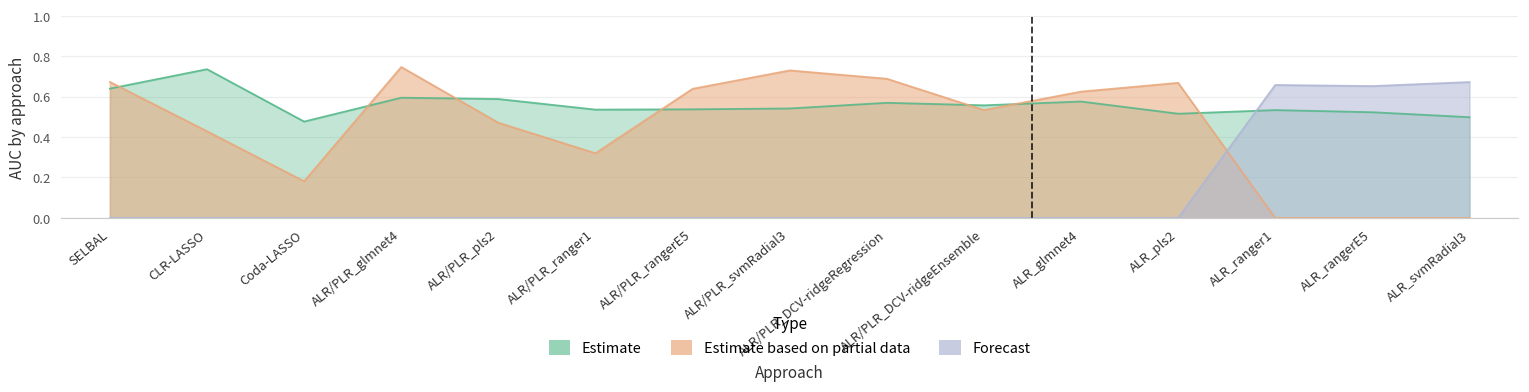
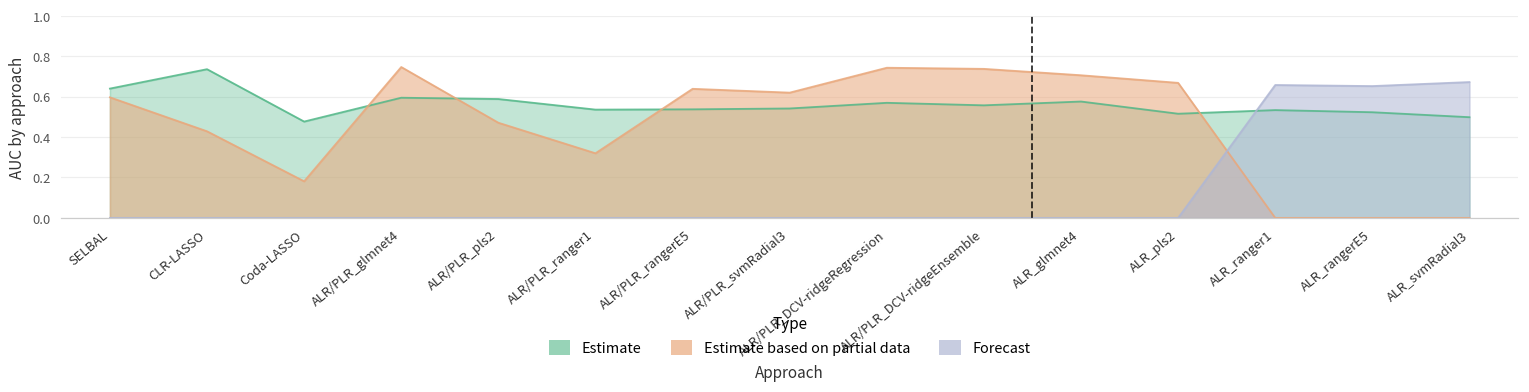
Estimate based on partial data, SELBAL: 0.67 -> 0.60
Estimate based on partial data, ALR/PLR_svmRadial3: 0.73 -> 0.62
Estimate based on partial data, ALR/PLR_DCV-ridgeRegression: 0.69 -> 0.74
Estimate based on partial data, ALR/PLR_DCV-ridgeEnsemble: 0.53 -> 0.74
Estimate based on partial data, ALR_glmnet4: 0.63 -> 0.71
